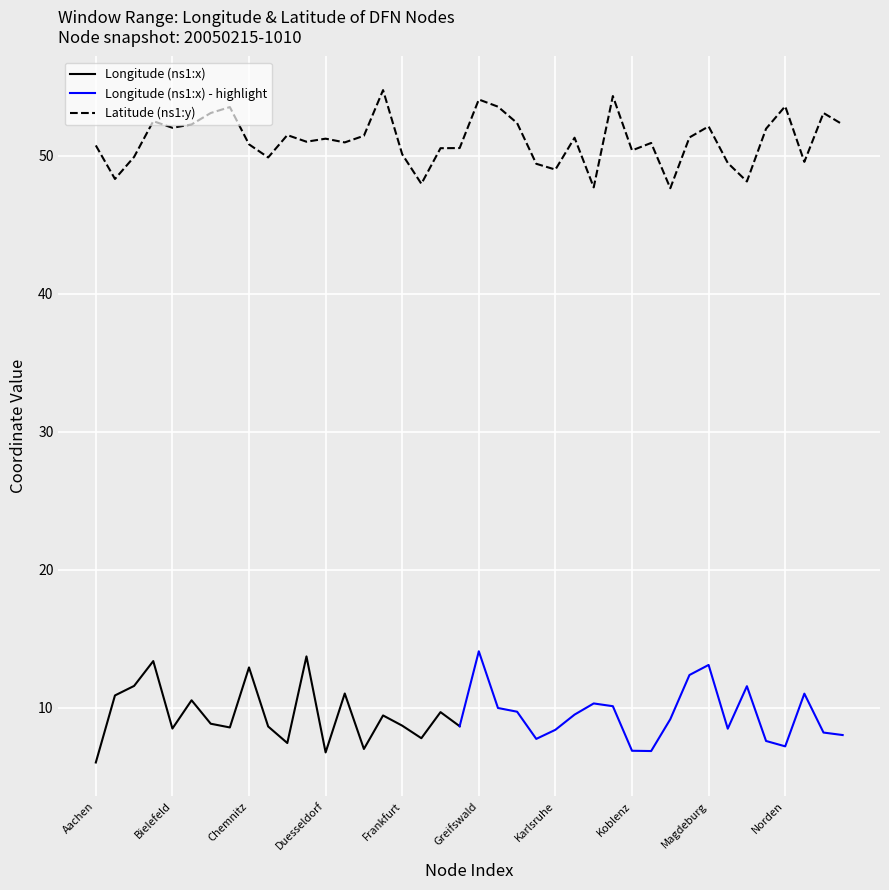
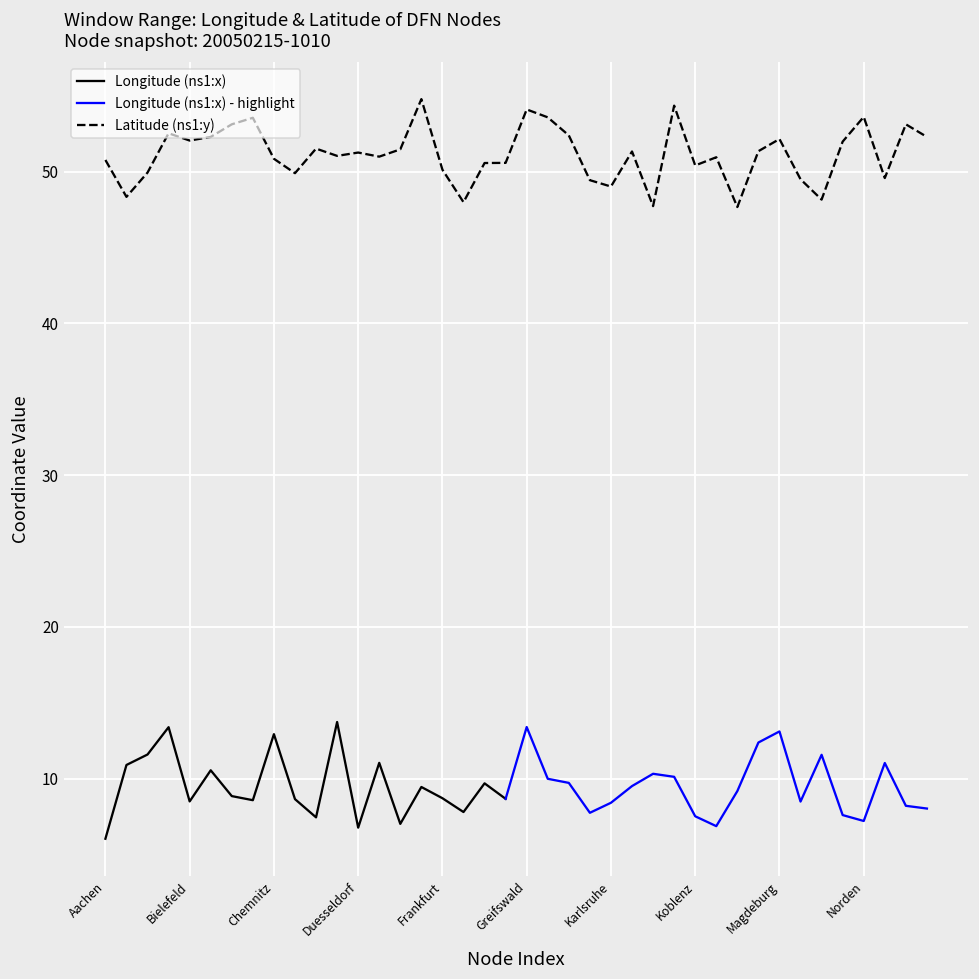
Longitude (ns1:x) - highlight, Greifswald: 14.1 -> 13.4
Longitude (ns1:x) - highlight, Koblenz: 6.9 -> 7.5
